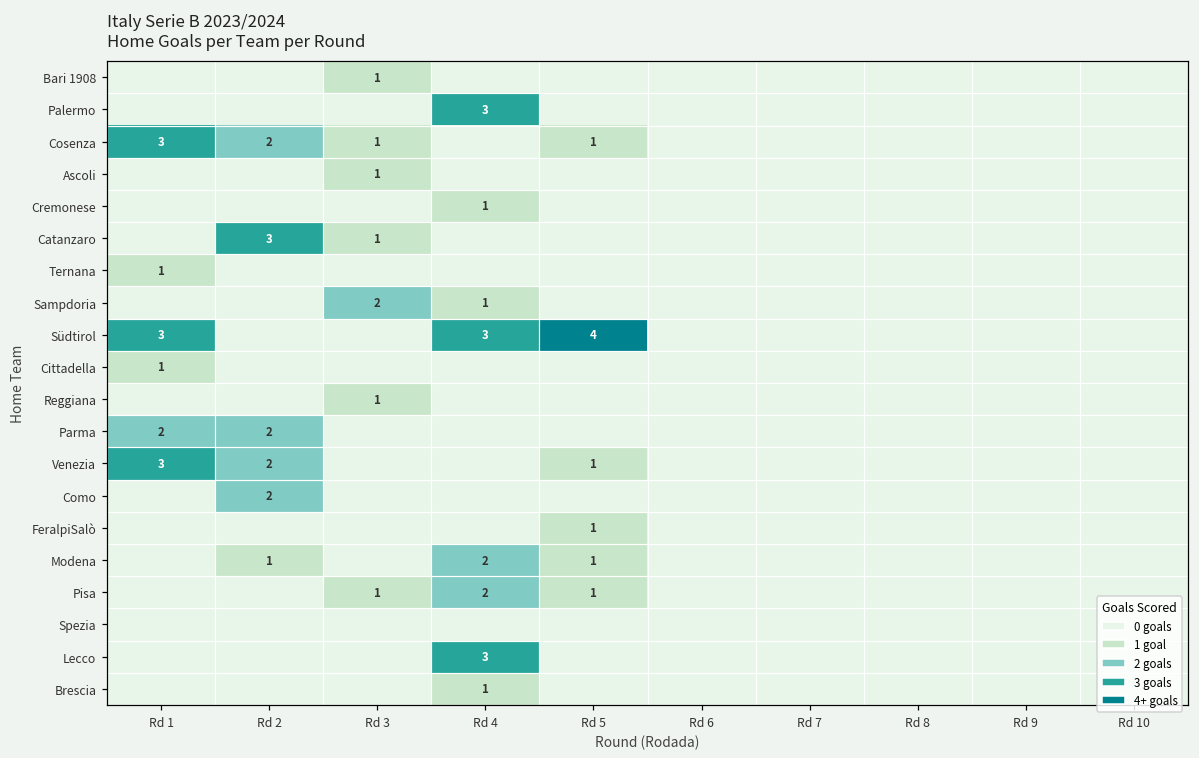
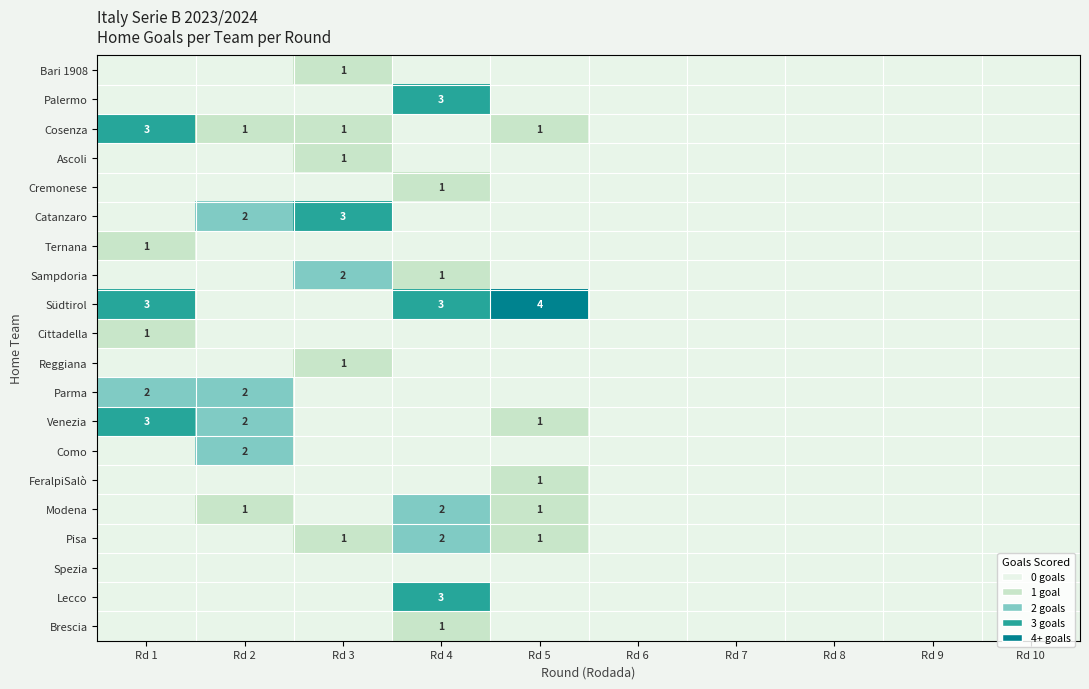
Cosenza, Rd 2: 2 -> 1
Catanzaro, Rd 2: 3 -> 2
Catanzaro, Rd 3: 1 -> 3
